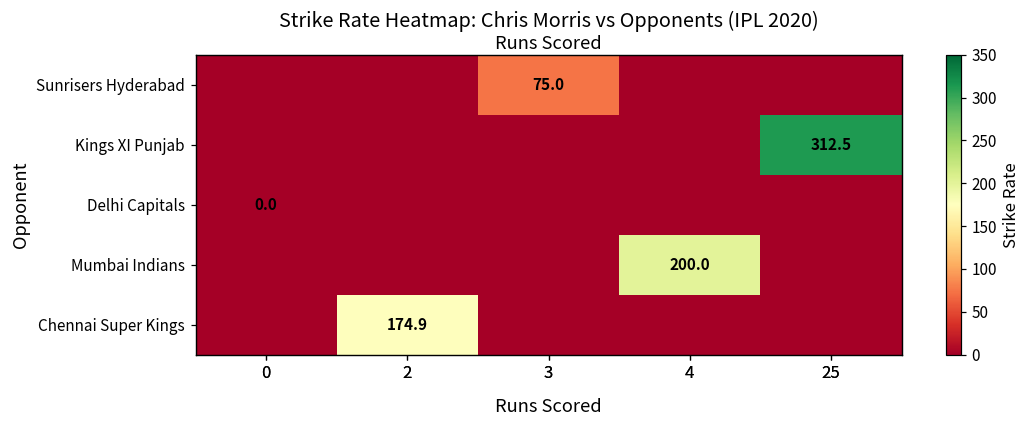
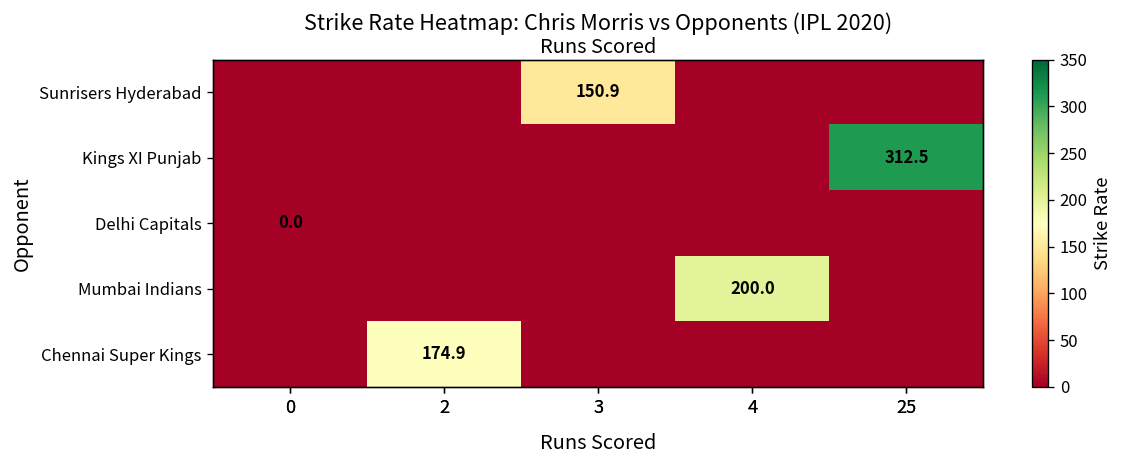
Sunrisers Hyderabad, 3: 75.0 -> 150.9
